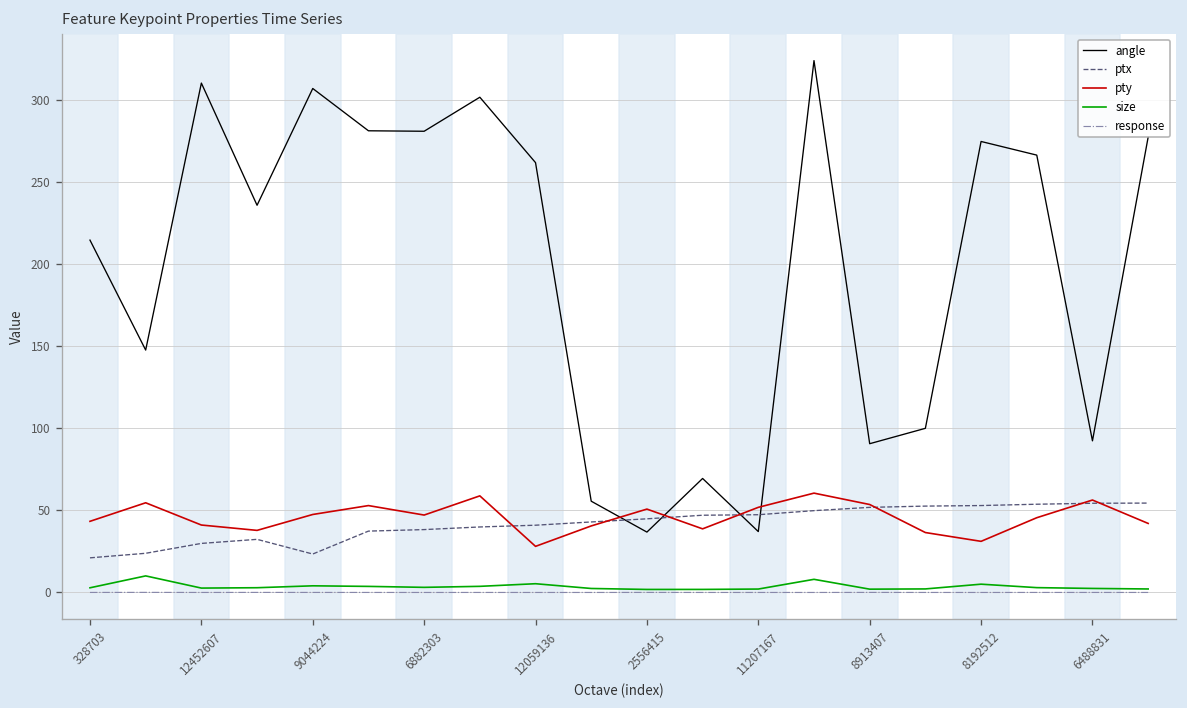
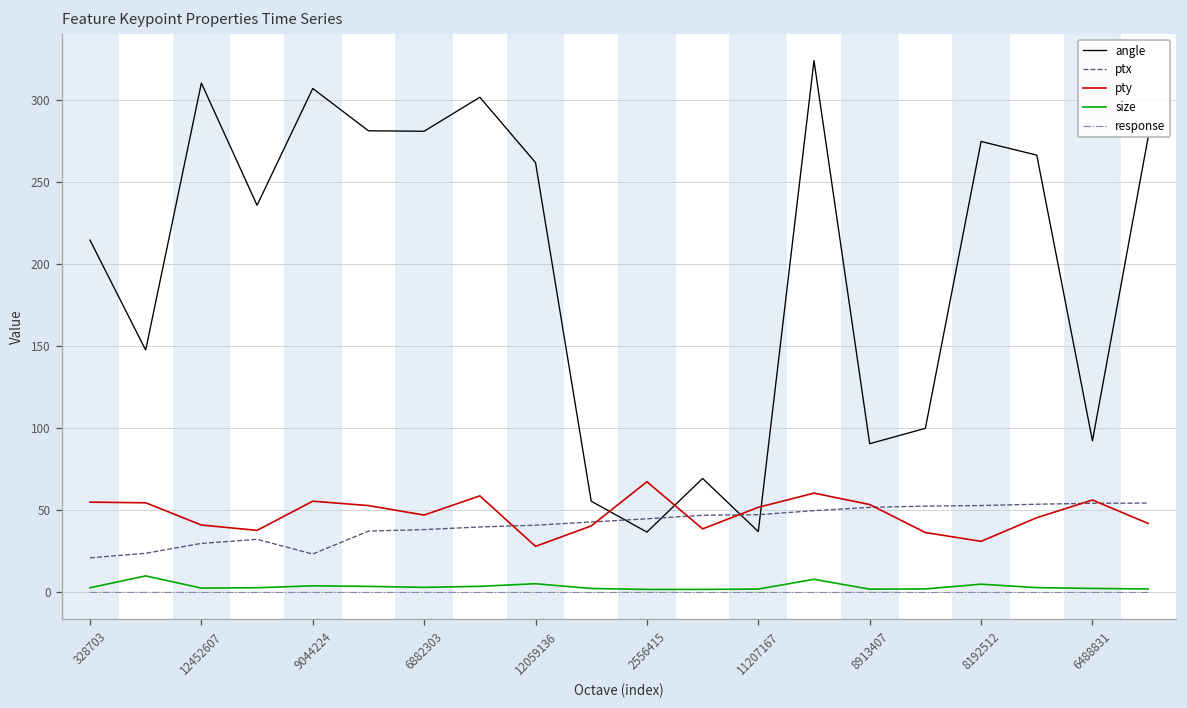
pty, 328703: 43 -> 55
pty, 9044224: 48 -> 56
pty, 2556415: 51 -> 68
